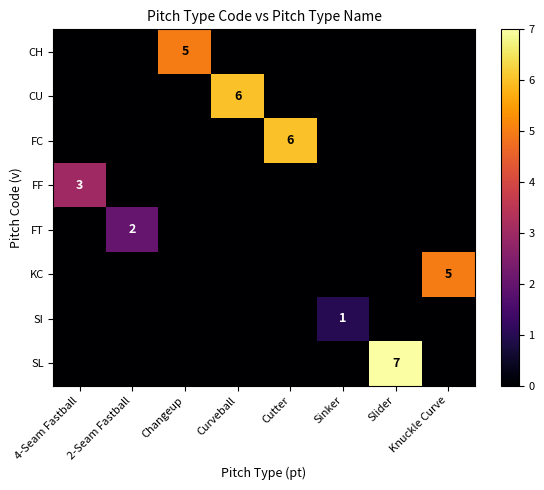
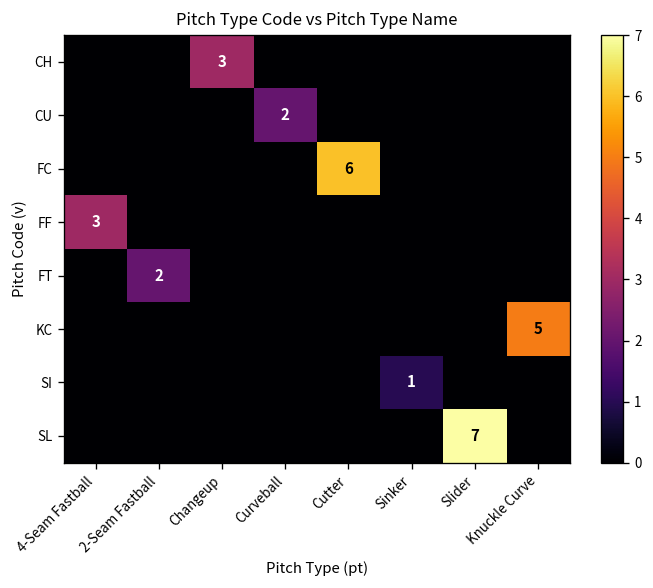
CH, Changeup: 5 -> 3
CU, Curveball: 6 -> 2
